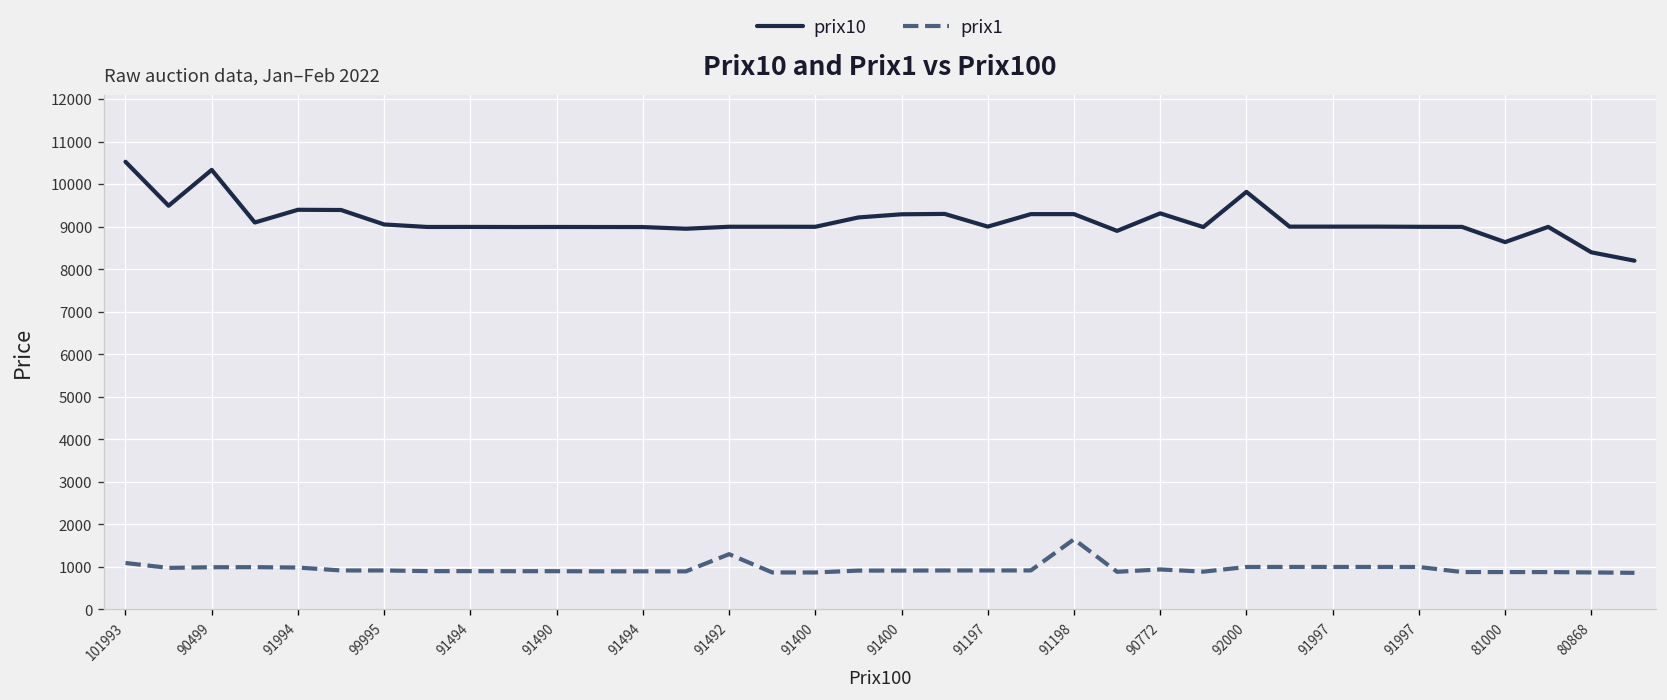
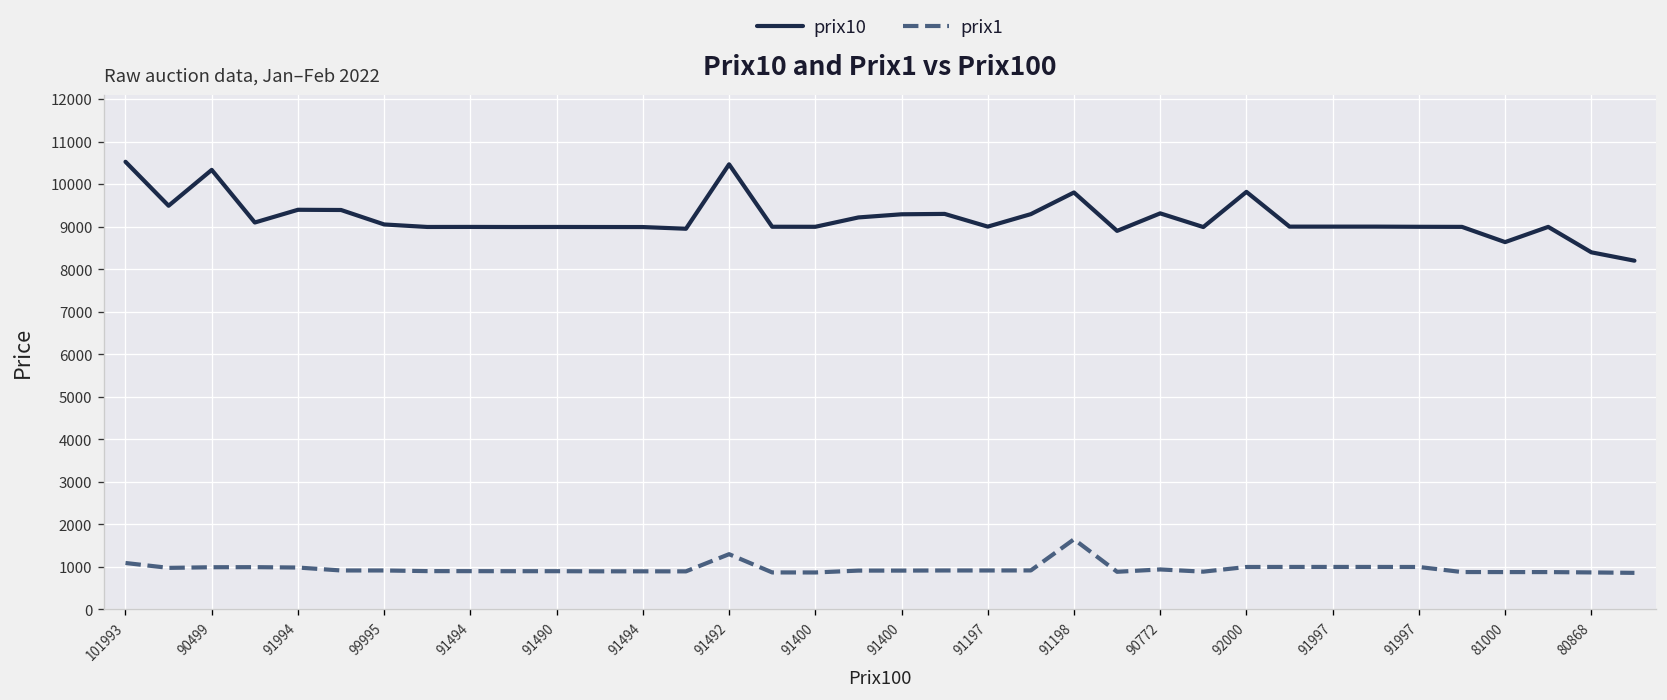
prix10, 91492: 9000 -> 10500
prix10, 91198: 9300 -> 9800
